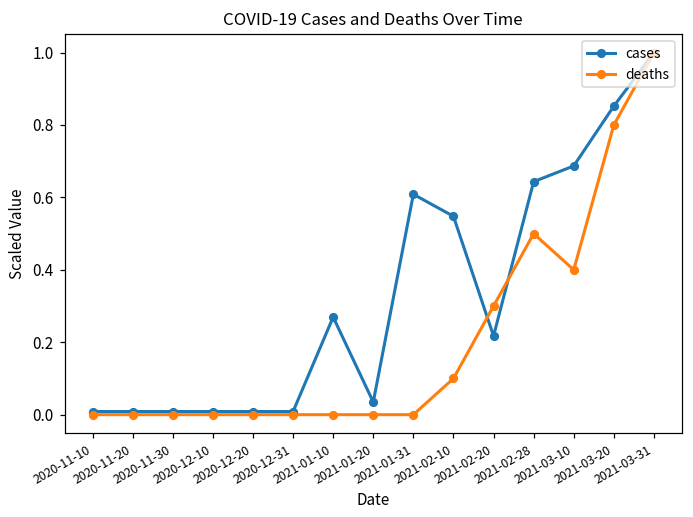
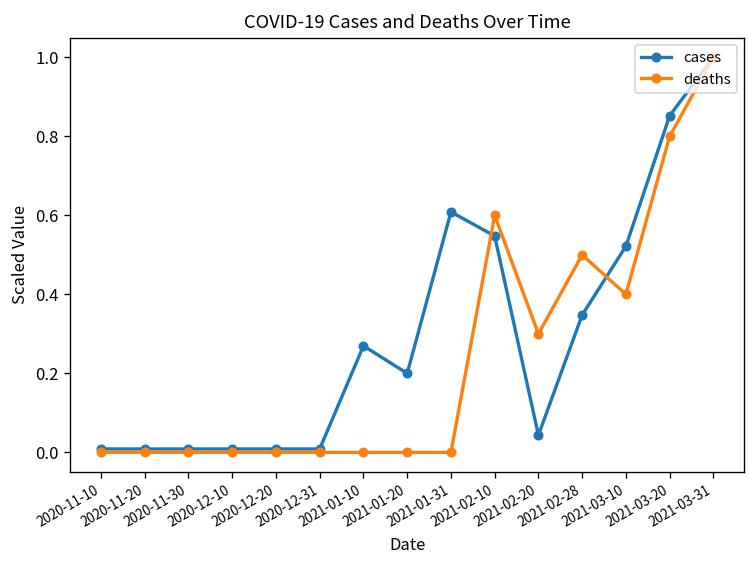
cases, 2021-01-20: 0.03 -> 0.20
deaths, 2021-02-10: 0.10 -> 0.60
cases, 2021-02-20: 0.22 -> 0.04
cases, 2021-02-28: 0.64 -> 0.35
cases, 2021-03-10: 0.69 -> 0.52
